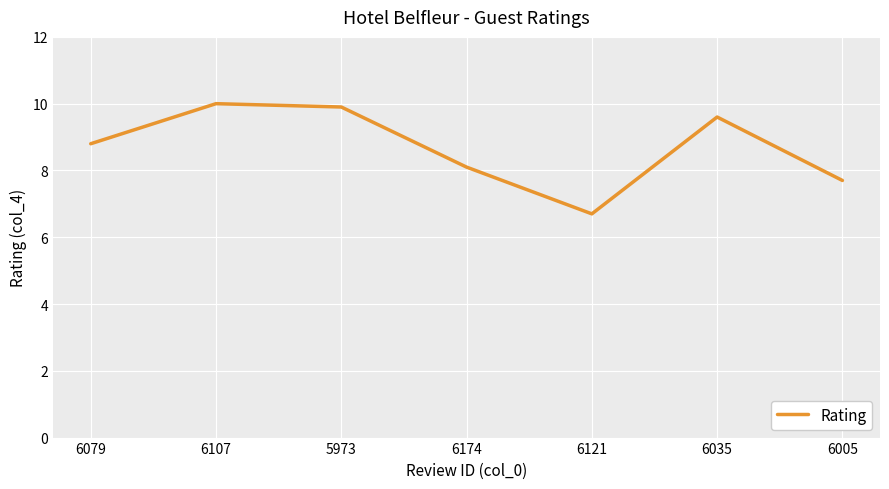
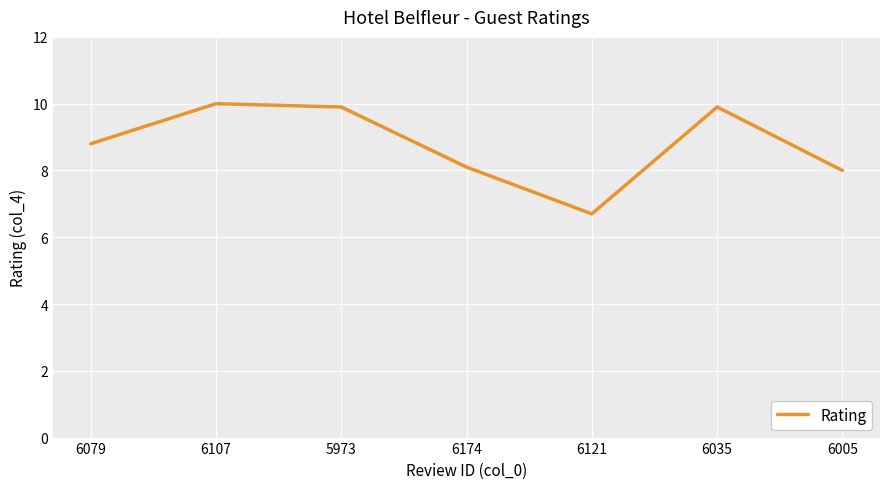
6035: 9.6 -> 9.9
6005: 7.7 -> 8.0
